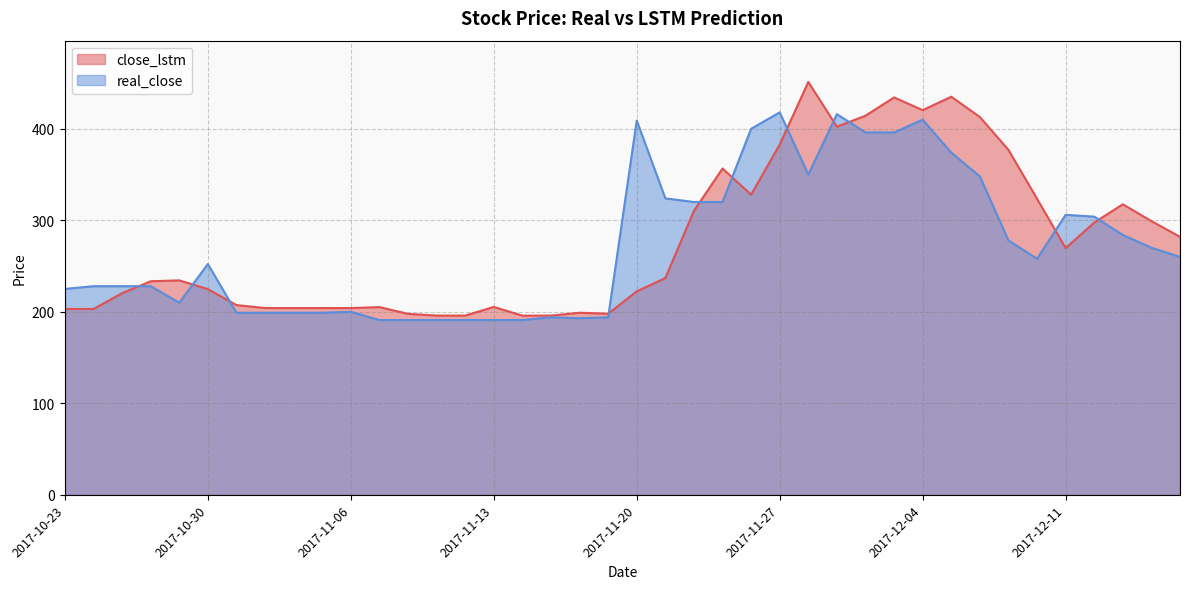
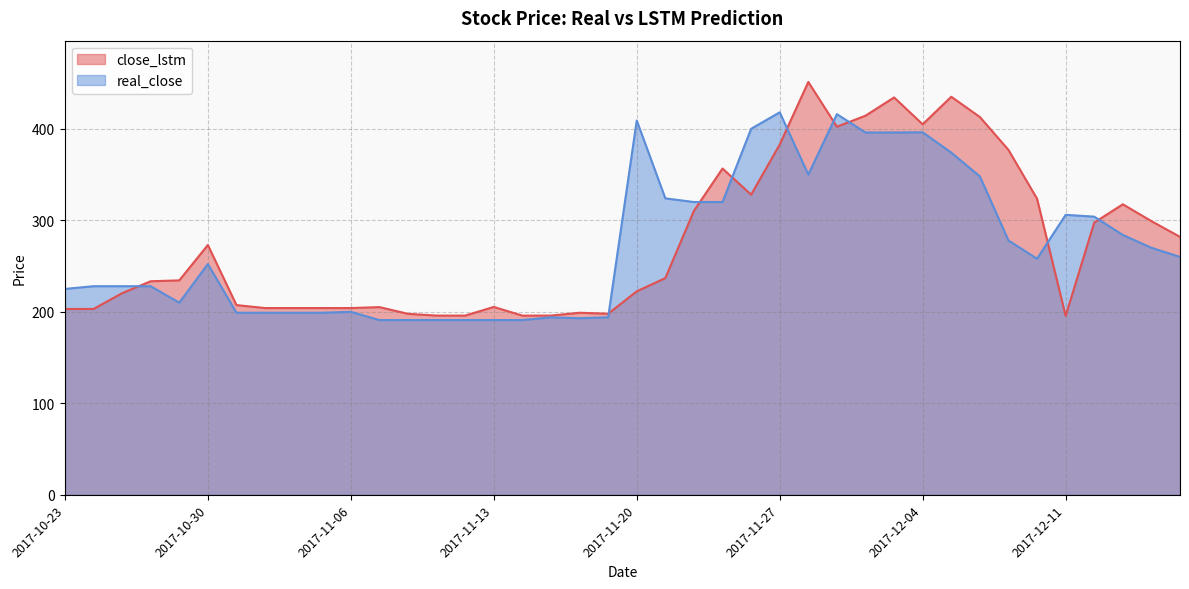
close_lstm, 2017-10-30: 220 -> 270
close_lstm, 2017-12-04: 420 -> 400
real_close, 2017-12-04: 410 -> 400
close_lstm, 2017-12-11: 270 -> 200
